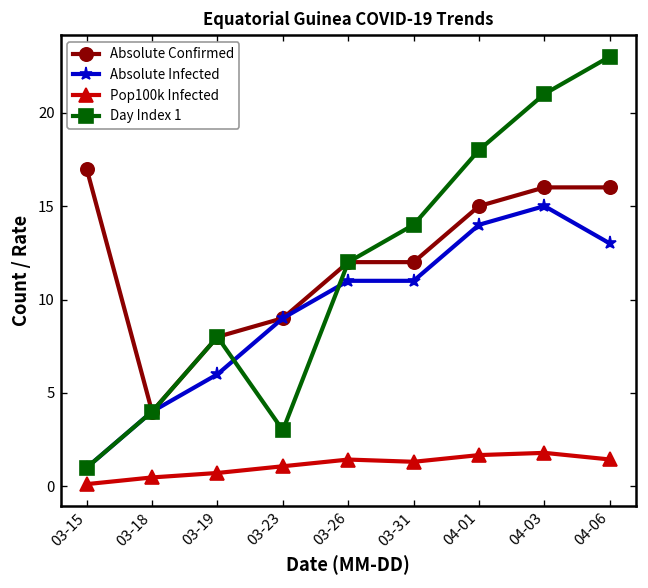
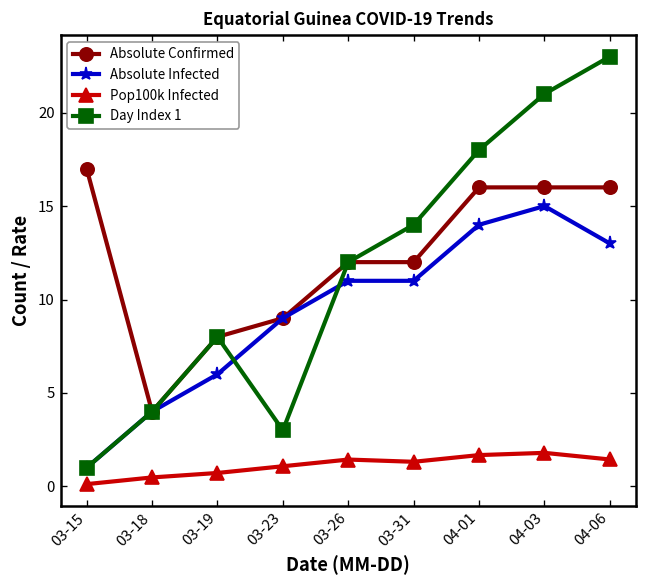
Absolute Confirmed, 04-01: 15 -> 16
